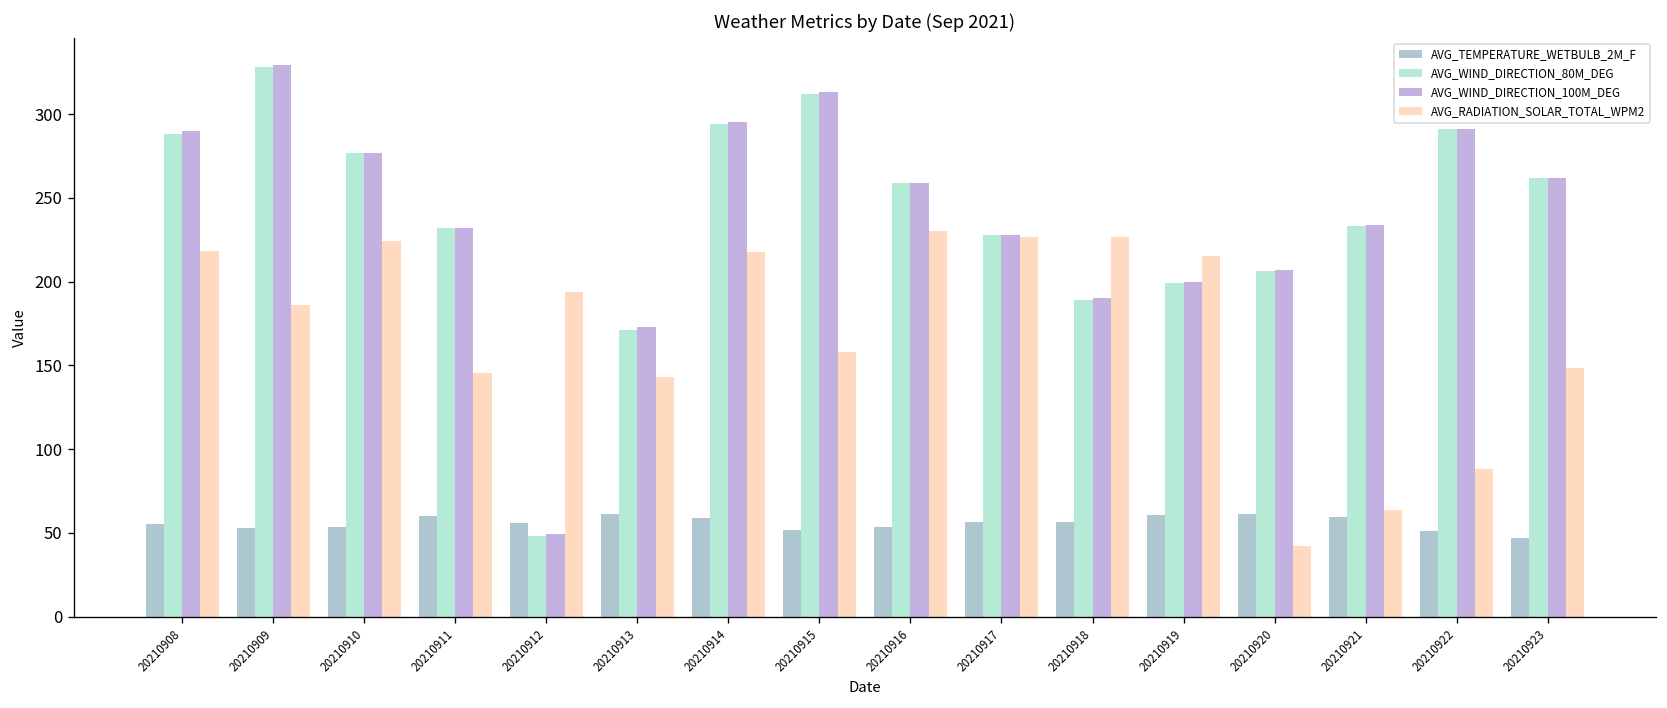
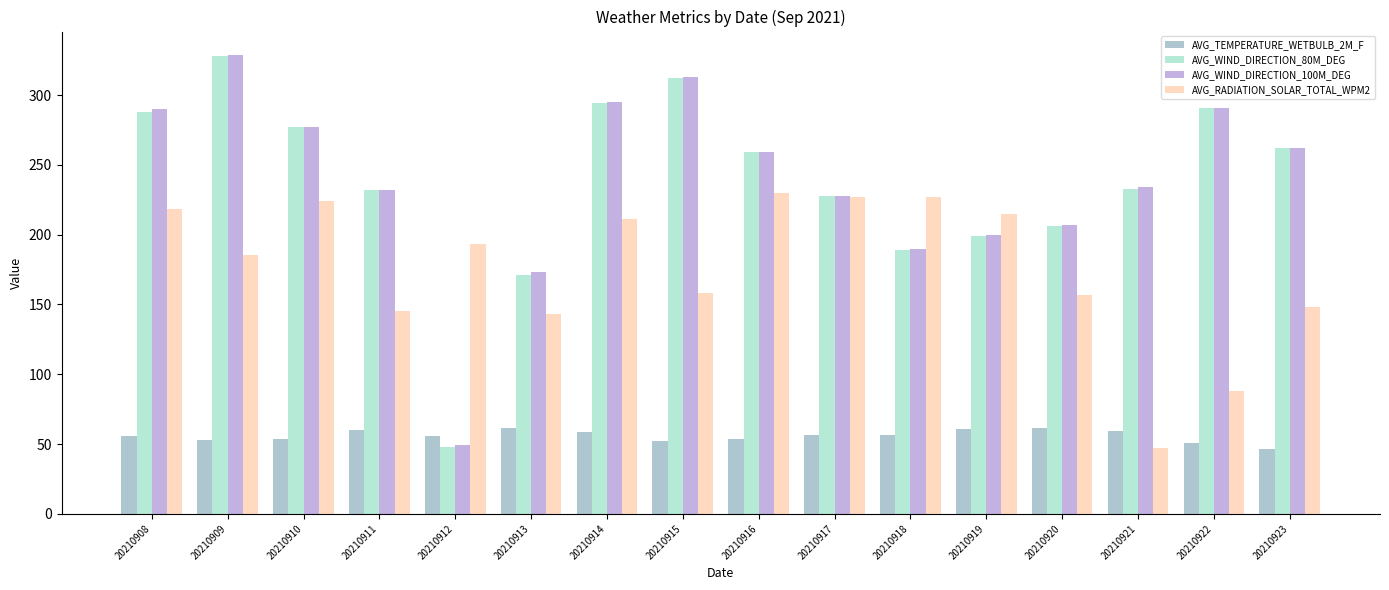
AVG_RADIATION_SOLAR_TOTAL_WPM2, 20210914: 218 -> 212
AVG_RADIATION_SOLAR_TOTAL_WPM2, 20210920: 42 -> 157
AVG_RADIATION_SOLAR_TOTAL_WPM2, 20210921: 64 -> 47
